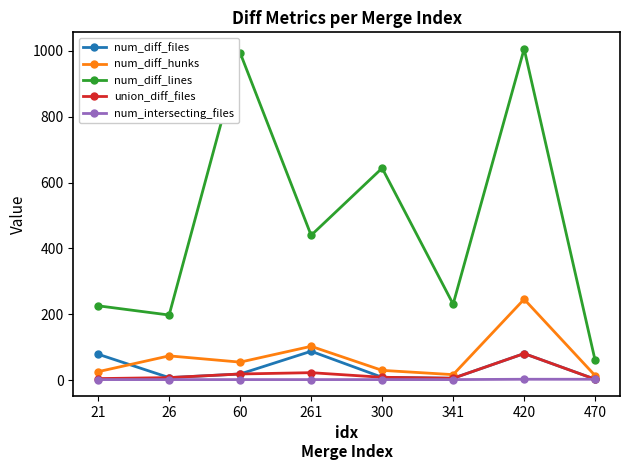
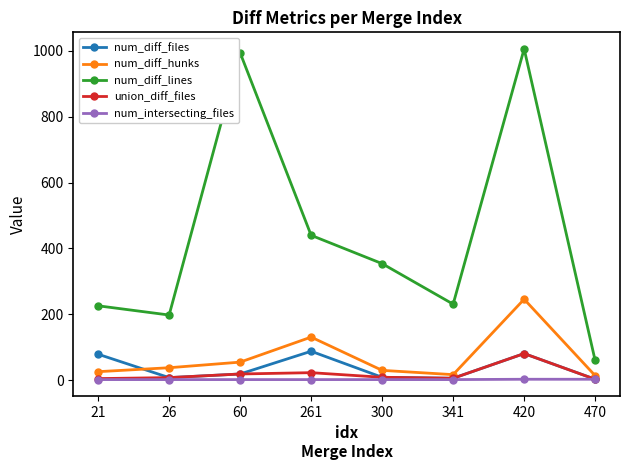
num_diff_hunks, 26: 70 -> 40
num_diff_hunks, 261: 100 -> 130
num_diff_lines, 300: 640 -> 350
